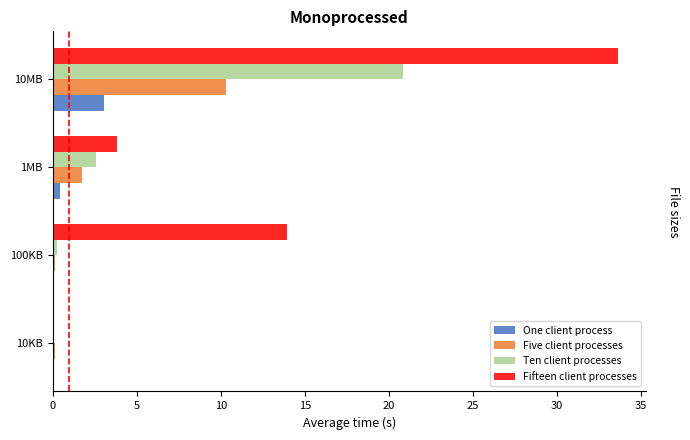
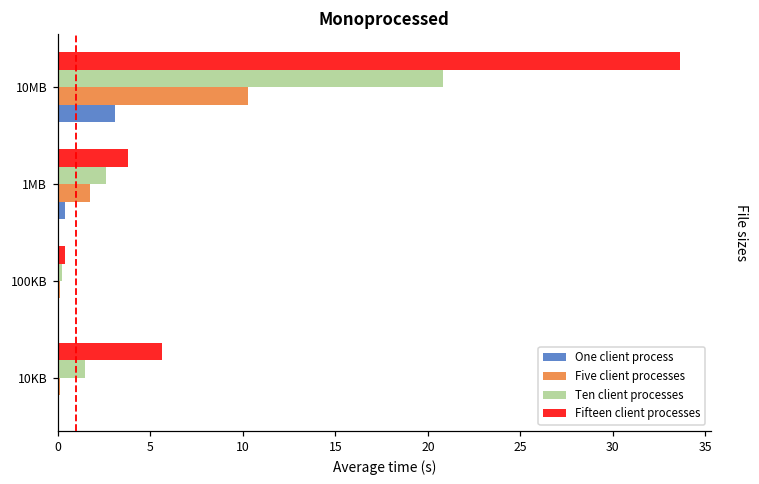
Fifteen client processes, 100KB: 13.9 -> 0.4
Fifteen client processes, 10KB: 0.1 -> 5.6
Ten client processes, 10KB: 0.1 -> 1.5
